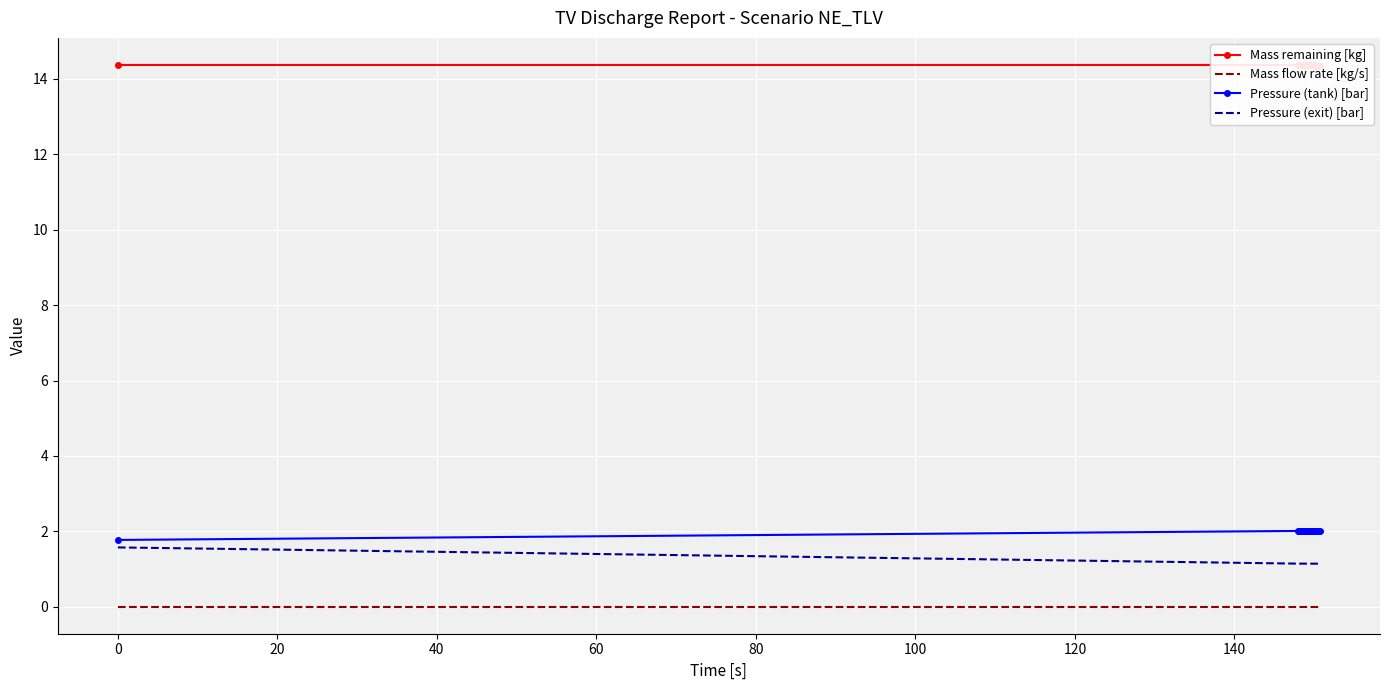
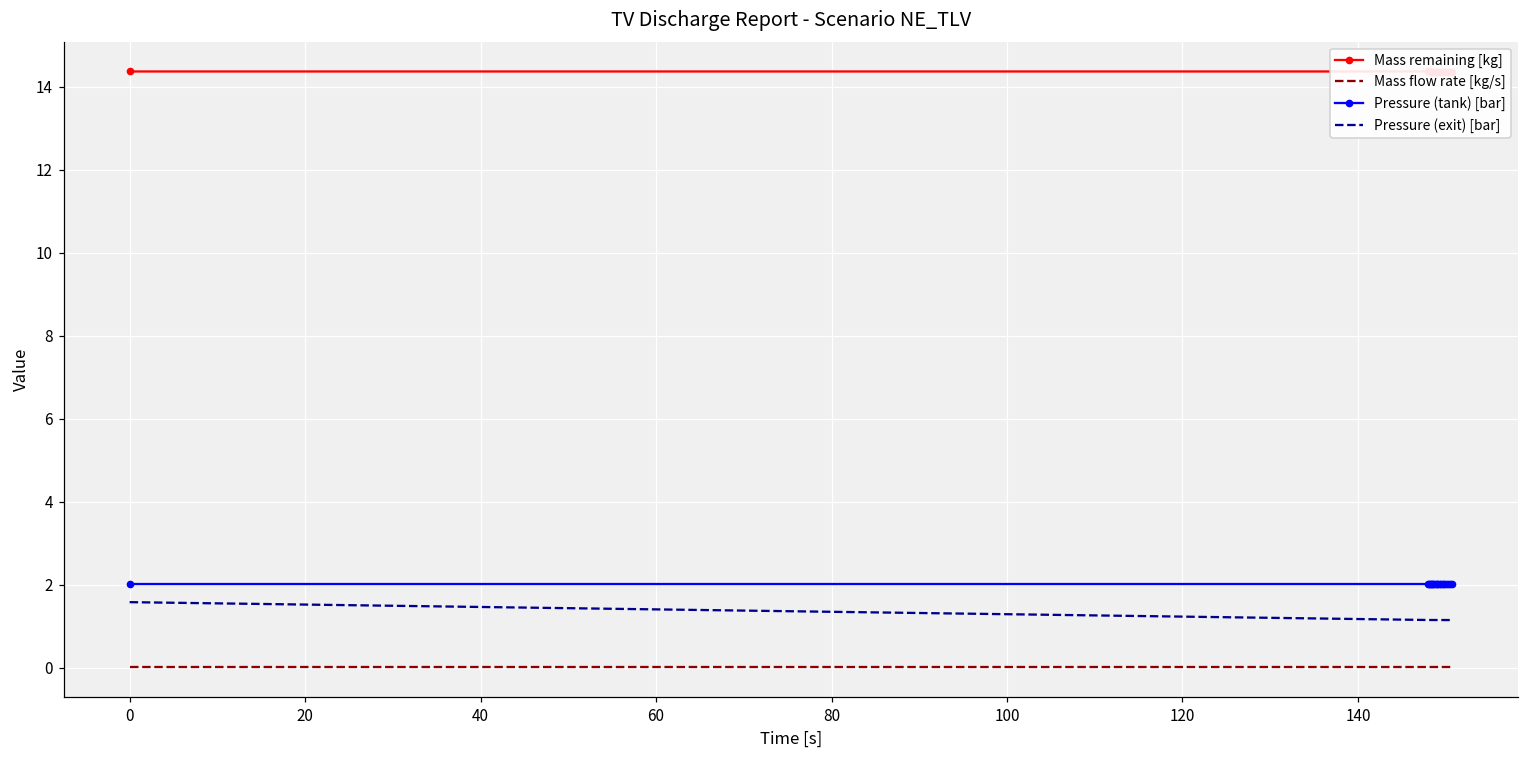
Pressure (tank) [bar], 0: 1.8 -> 2.0
